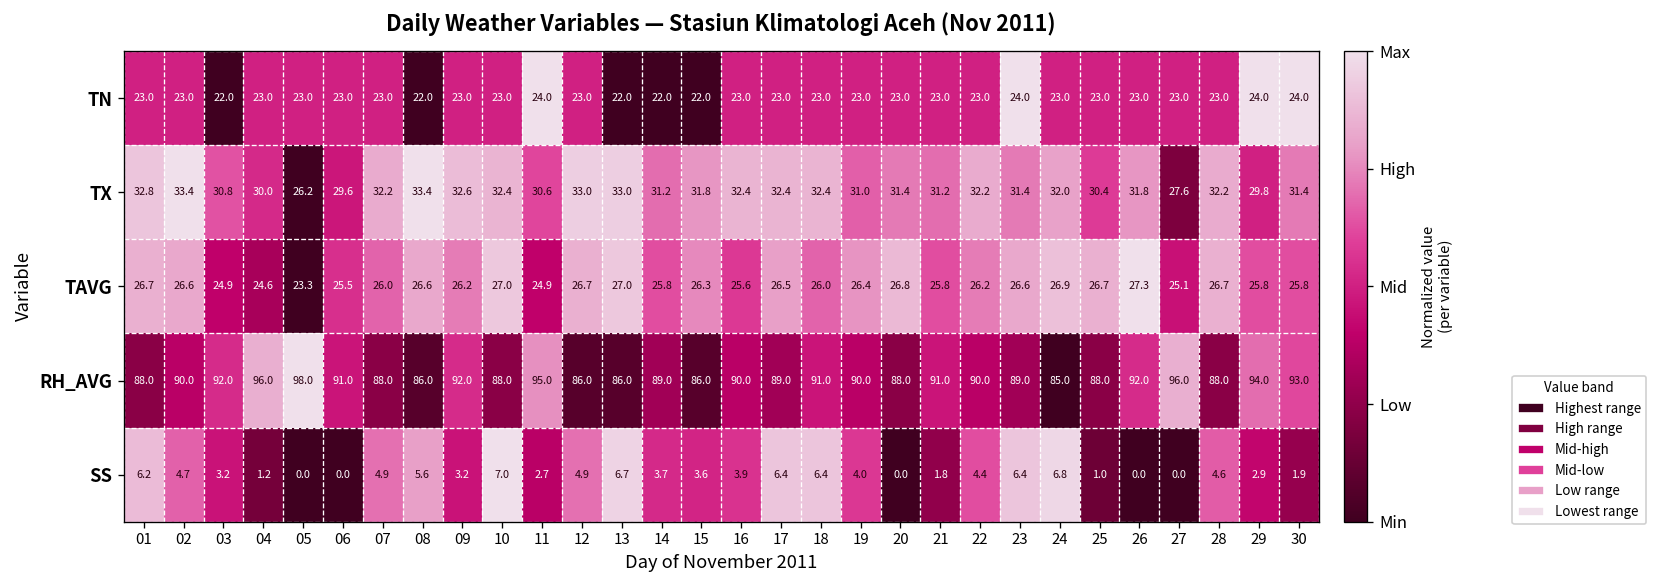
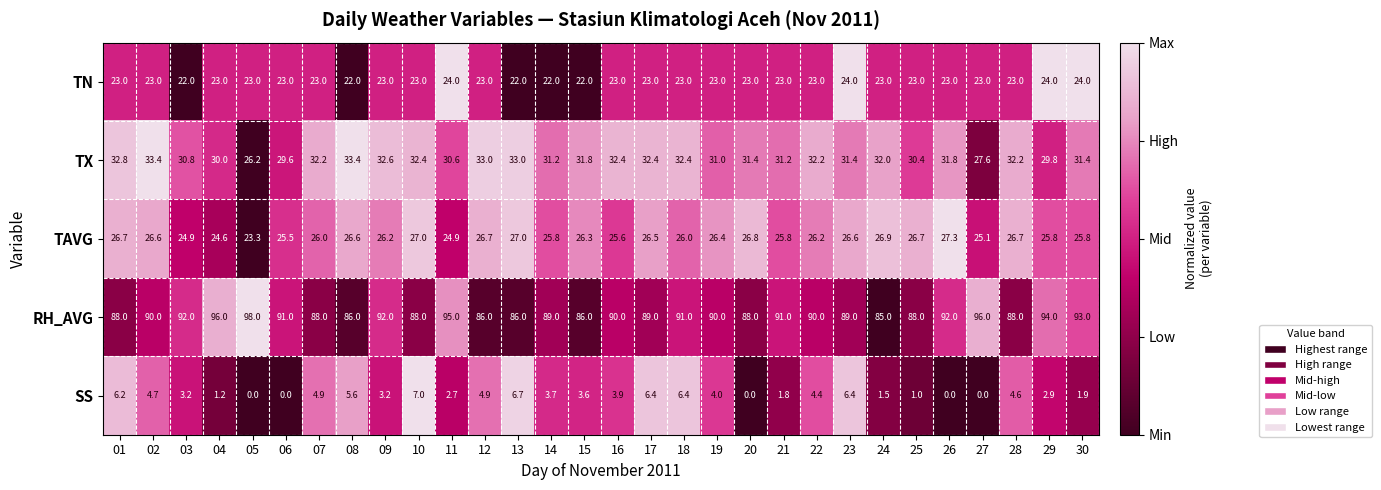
SS, 24: 6.8 -> 1.5
